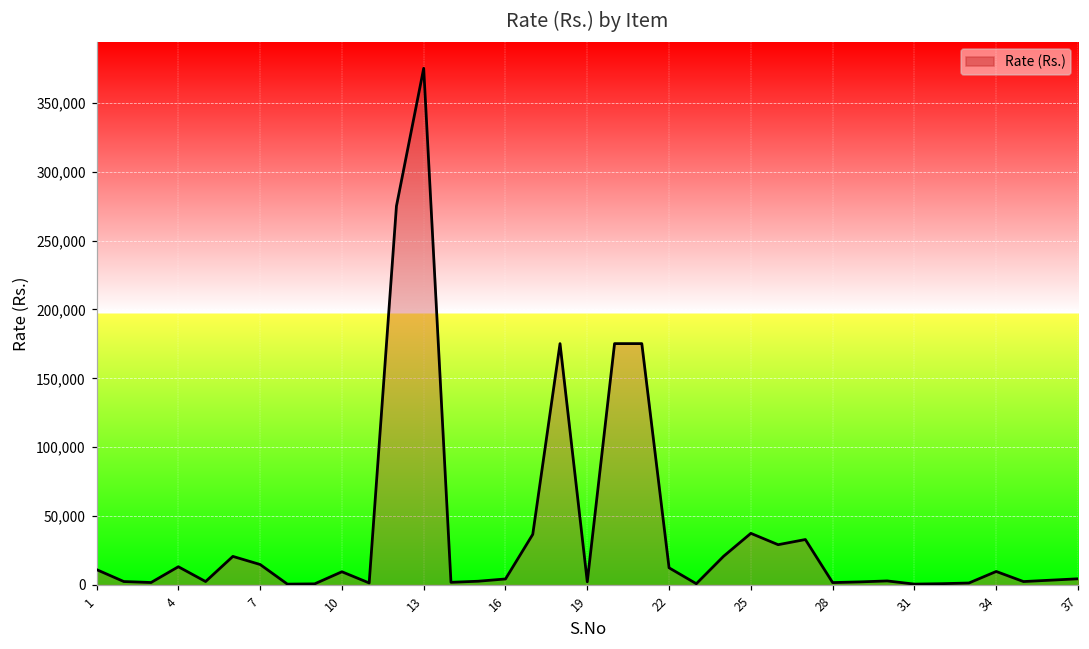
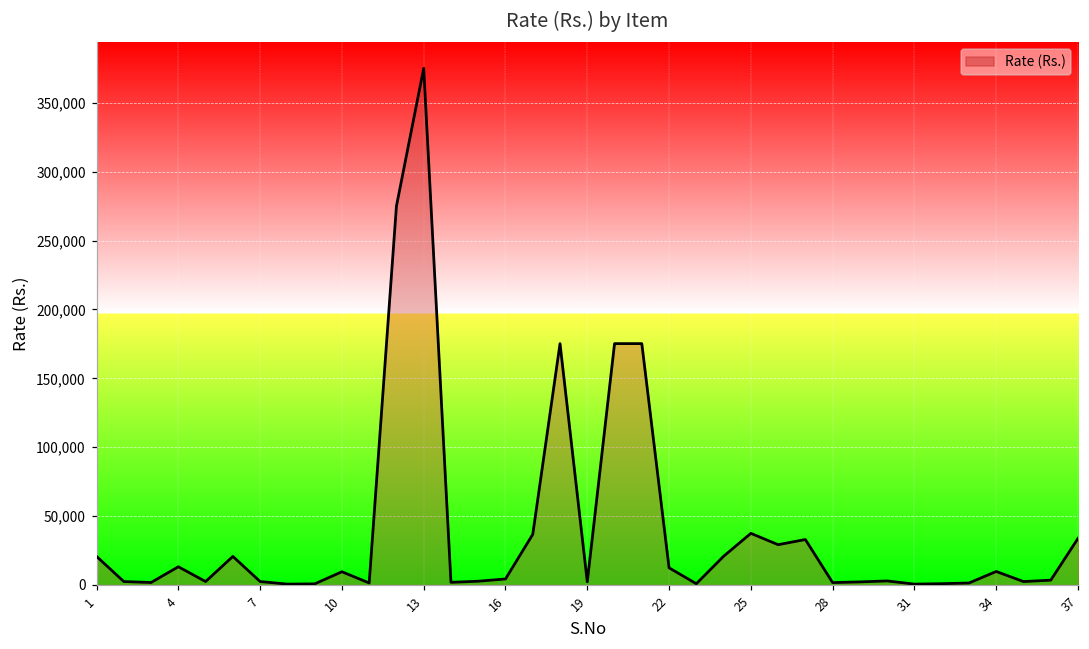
1: 11,000 -> 21,000
7: 15,000 -> 3,000
37: 5,000 -> 34,000
